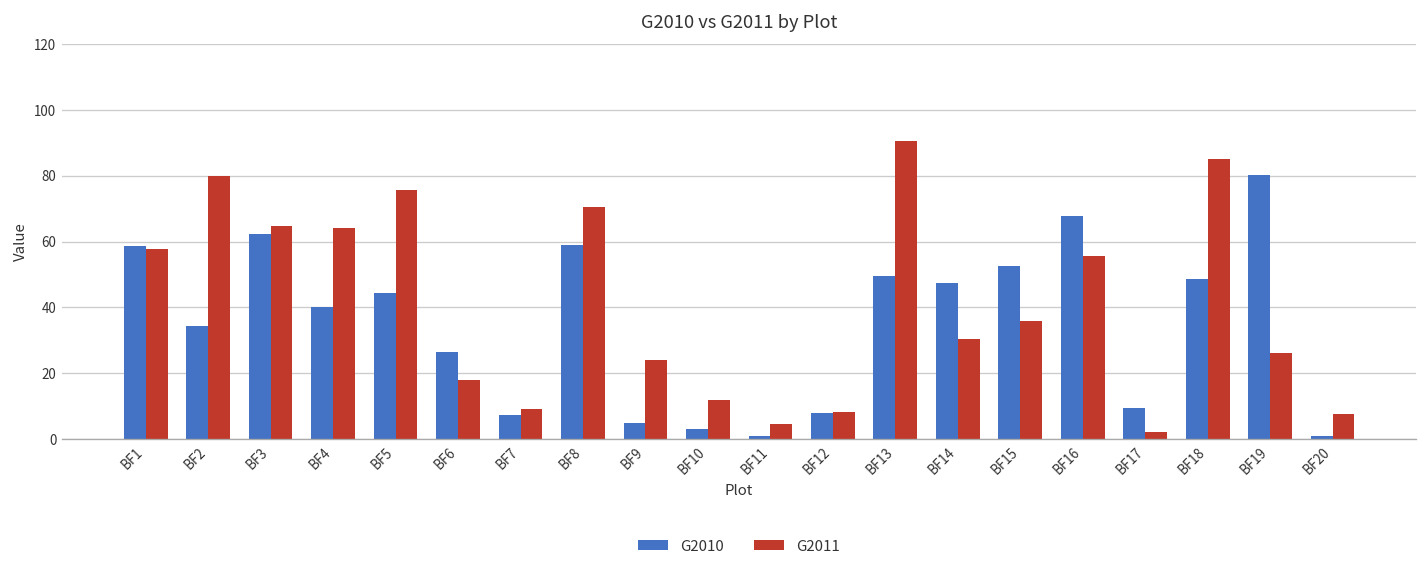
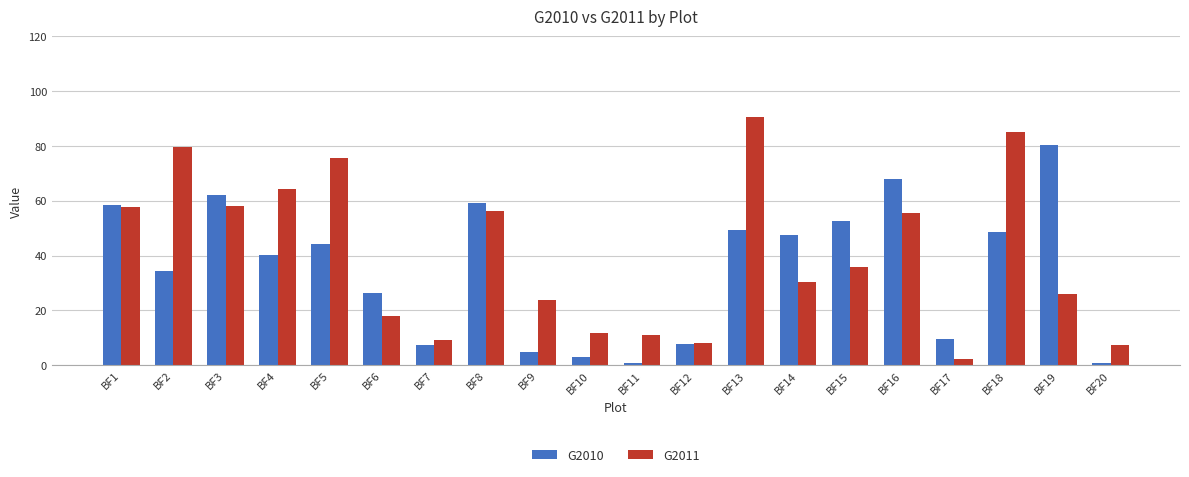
G2011, BF3: 65 -> 58
G2011, BF8: 71 -> 56
G2011, BF11: 5 -> 11
